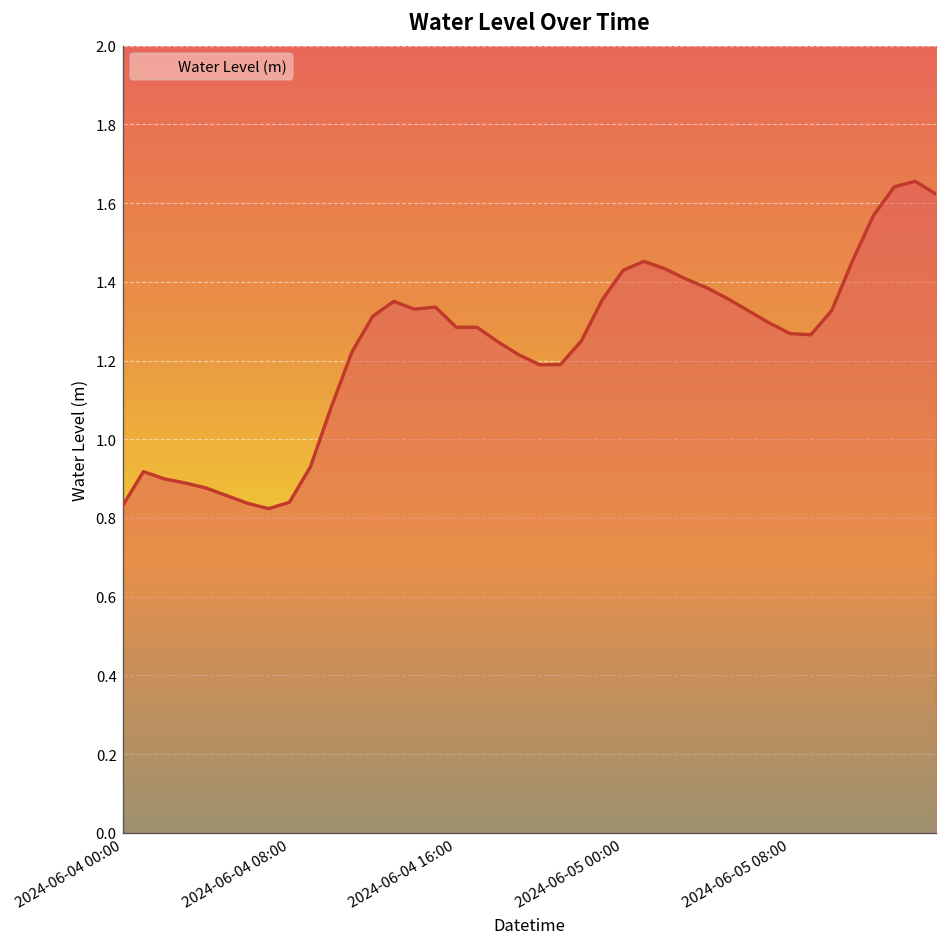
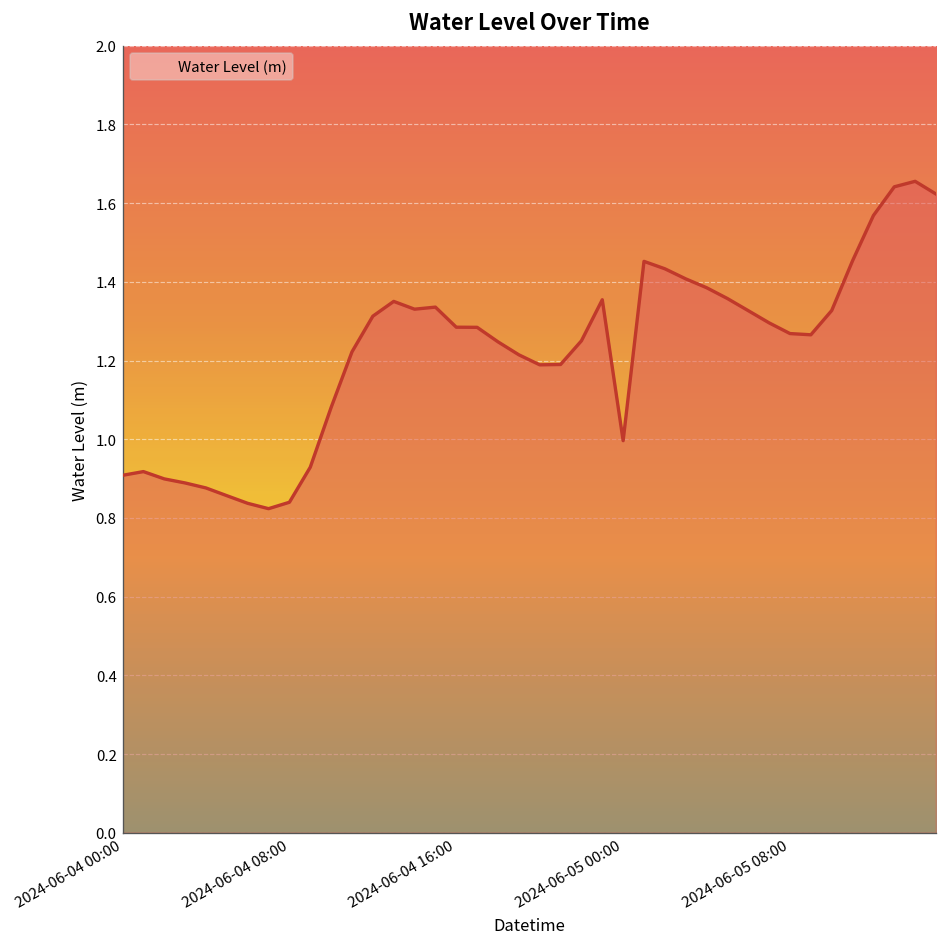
2024-06-04 00:00: 0.83 -> 0.91
2024-06-05 00:00: 1.43 -> 1.00
